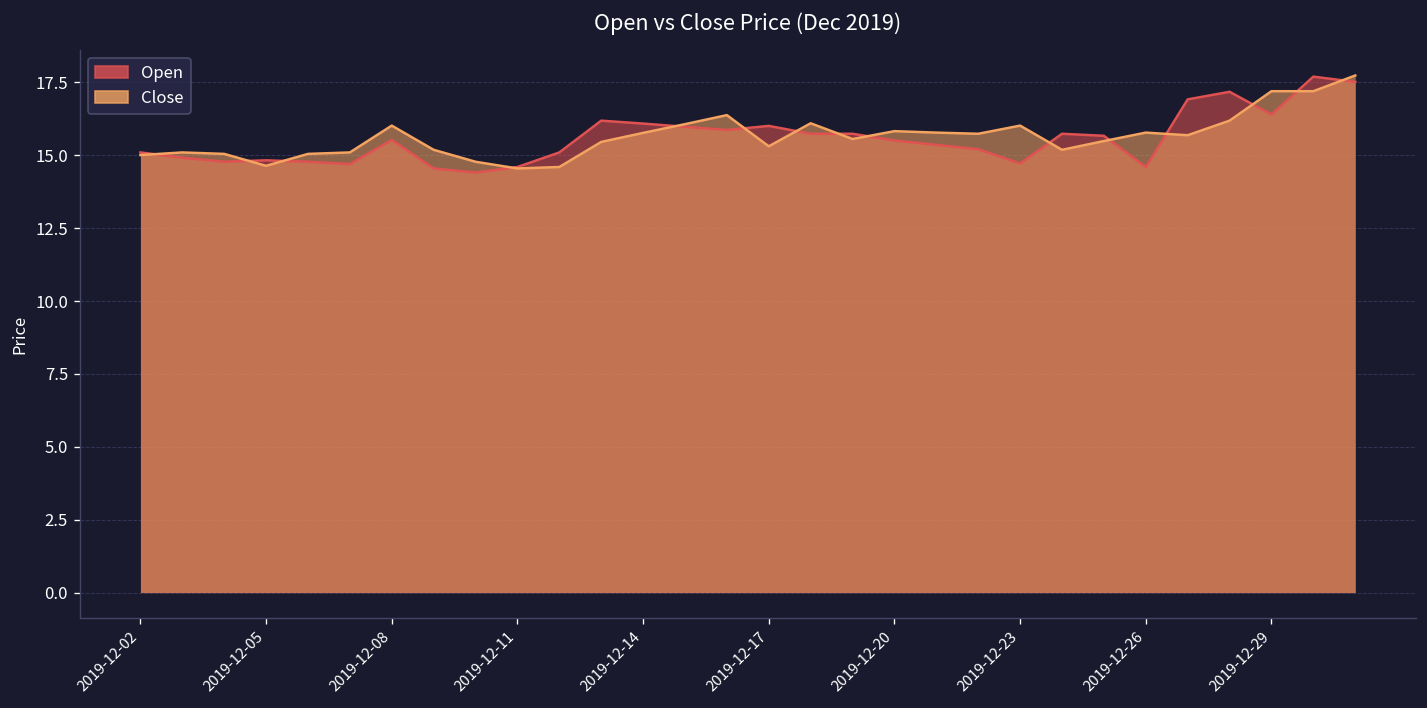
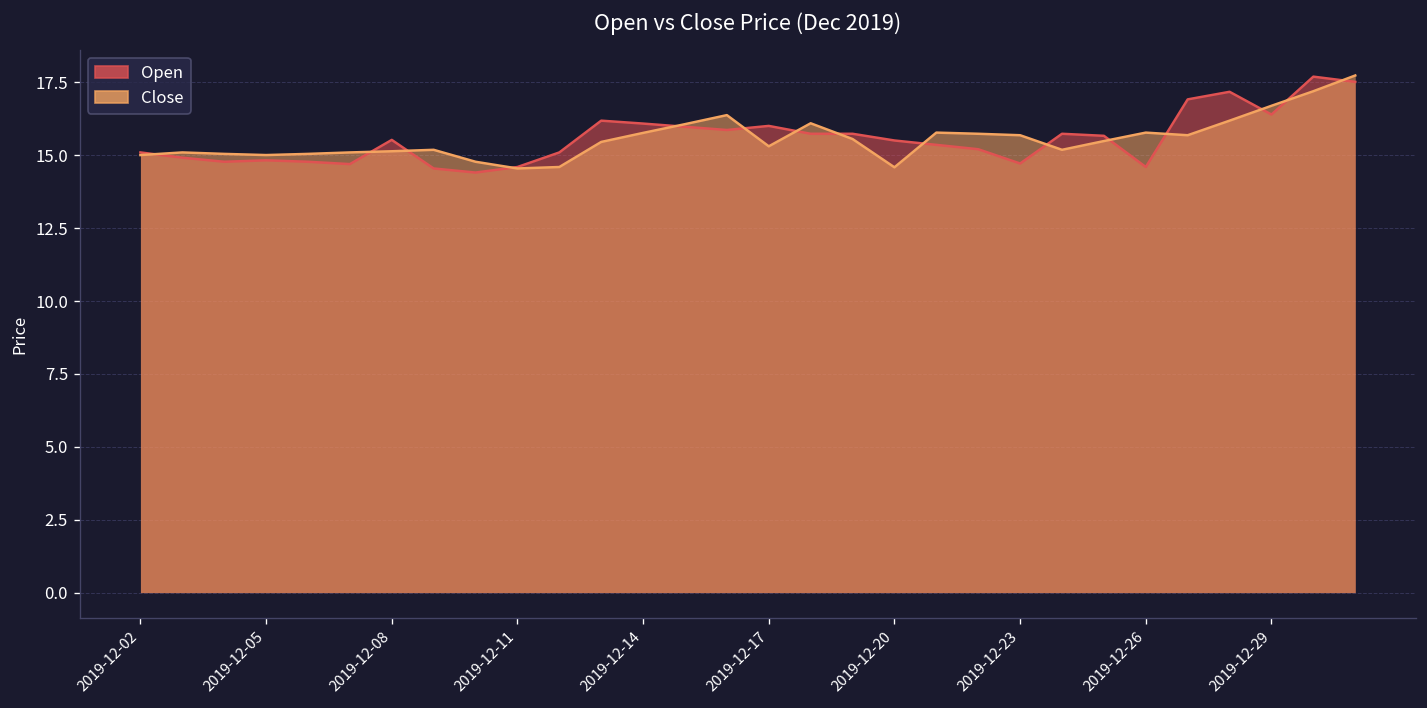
Close, 2019-12-05: 14.6 -> 15.0
Close, 2019-12-08: 16.0 -> 15.1
Close, 2019-12-20: 15.8 -> 14.6
Close, 2019-12-23: 16.0 -> 15.7
Close, 2019-12-29: 17.2 -> 16.7
